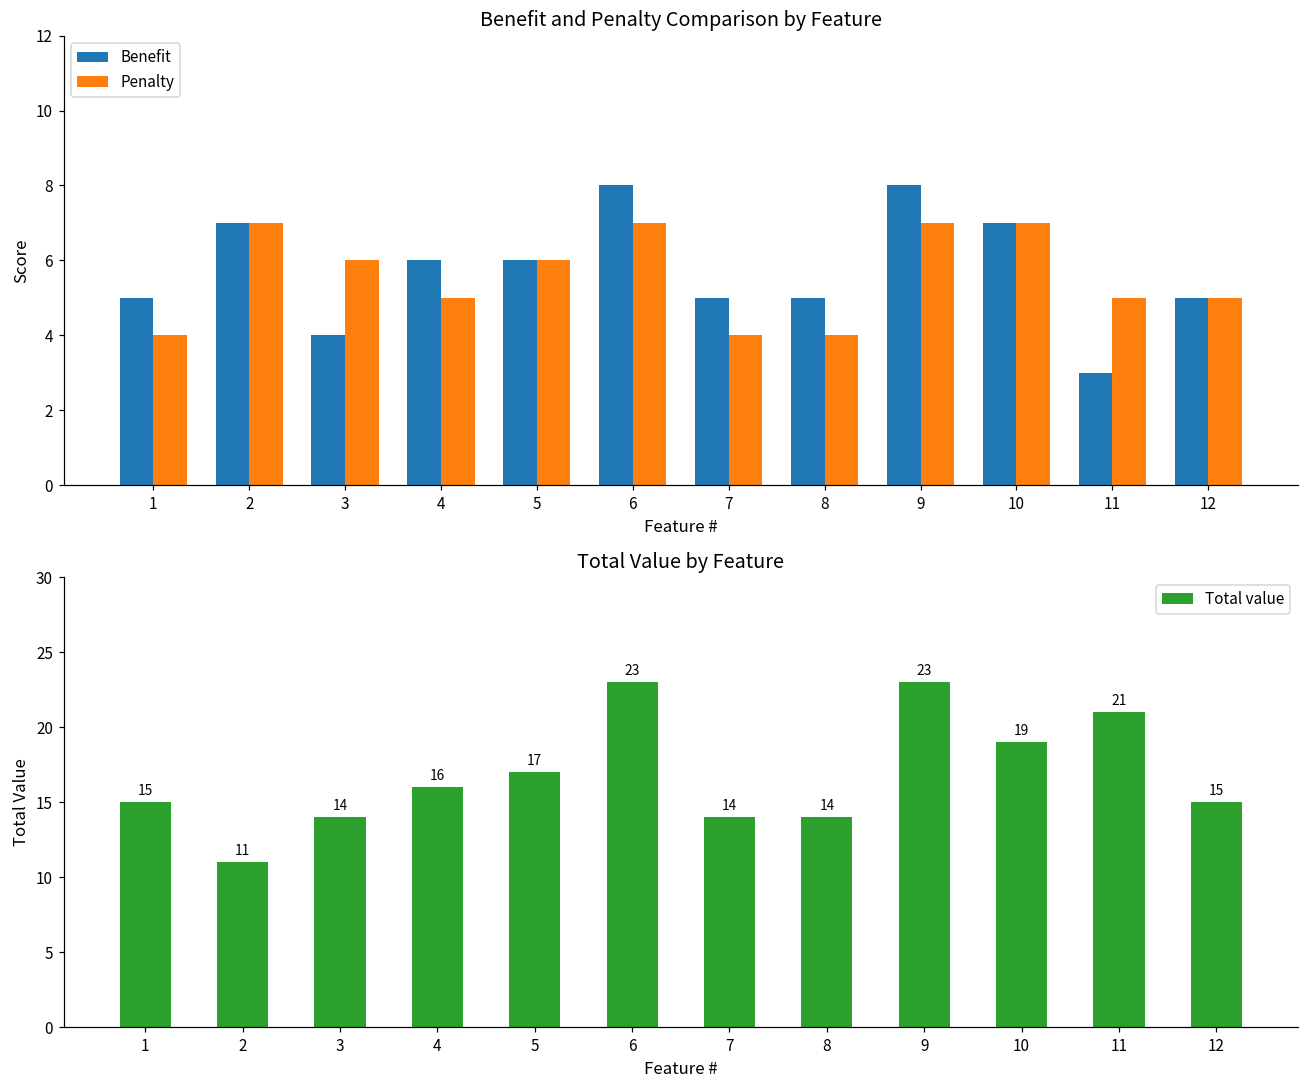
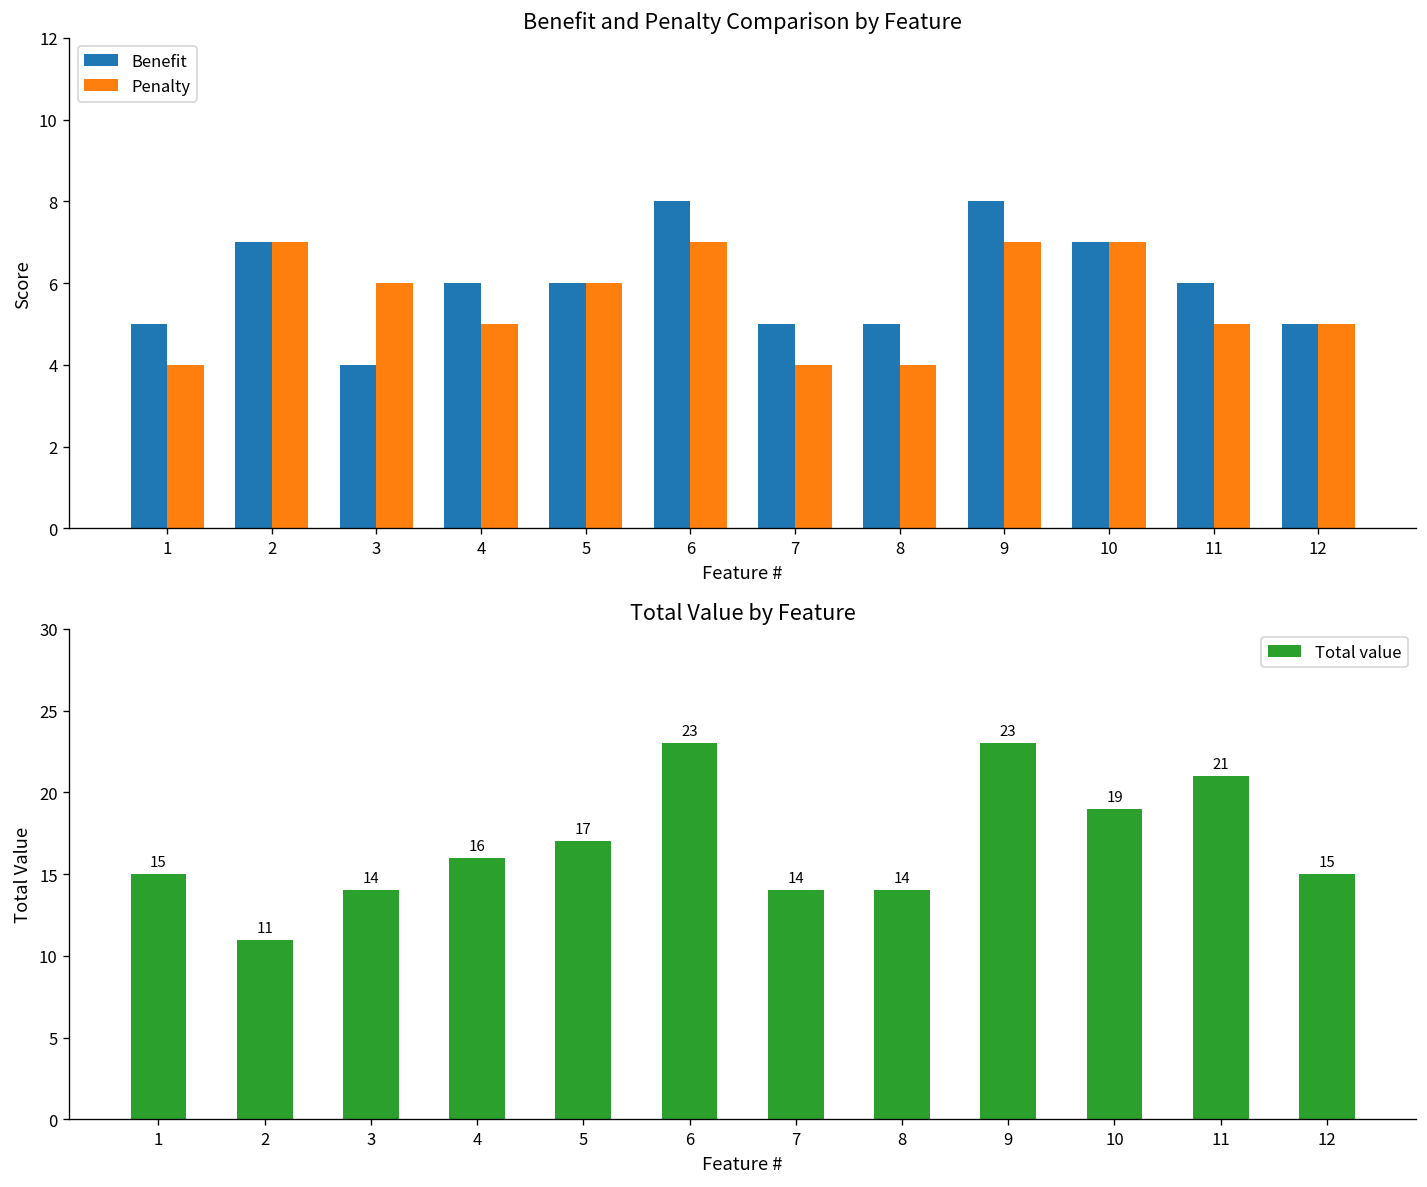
Benefit and Penalty Comparison by Feature, Benefit, 11: 3 -> 6
